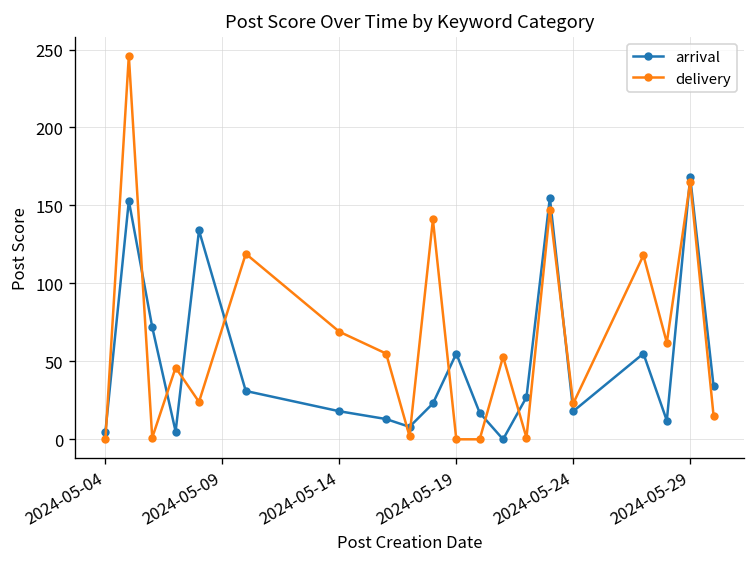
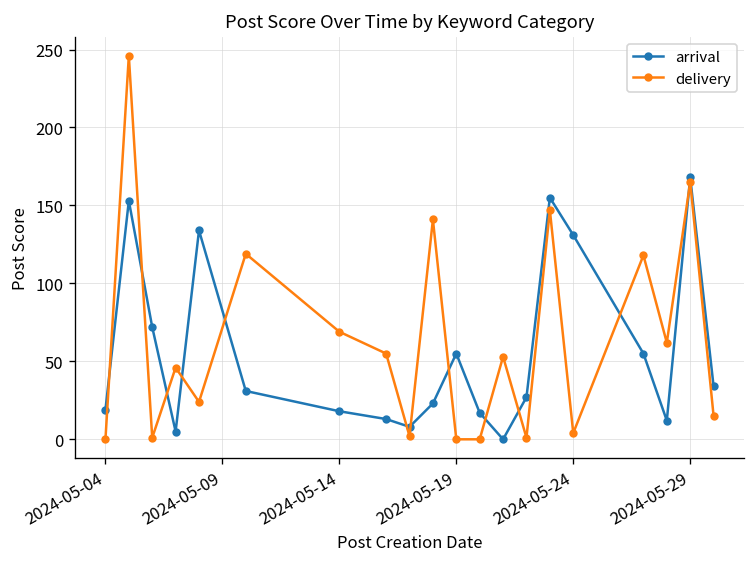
arrival, 2024-05-04: 5 -> 19
arrival, 2024-05-24: 18 -> 131
delivery, 2024-05-24: 23 -> 4
